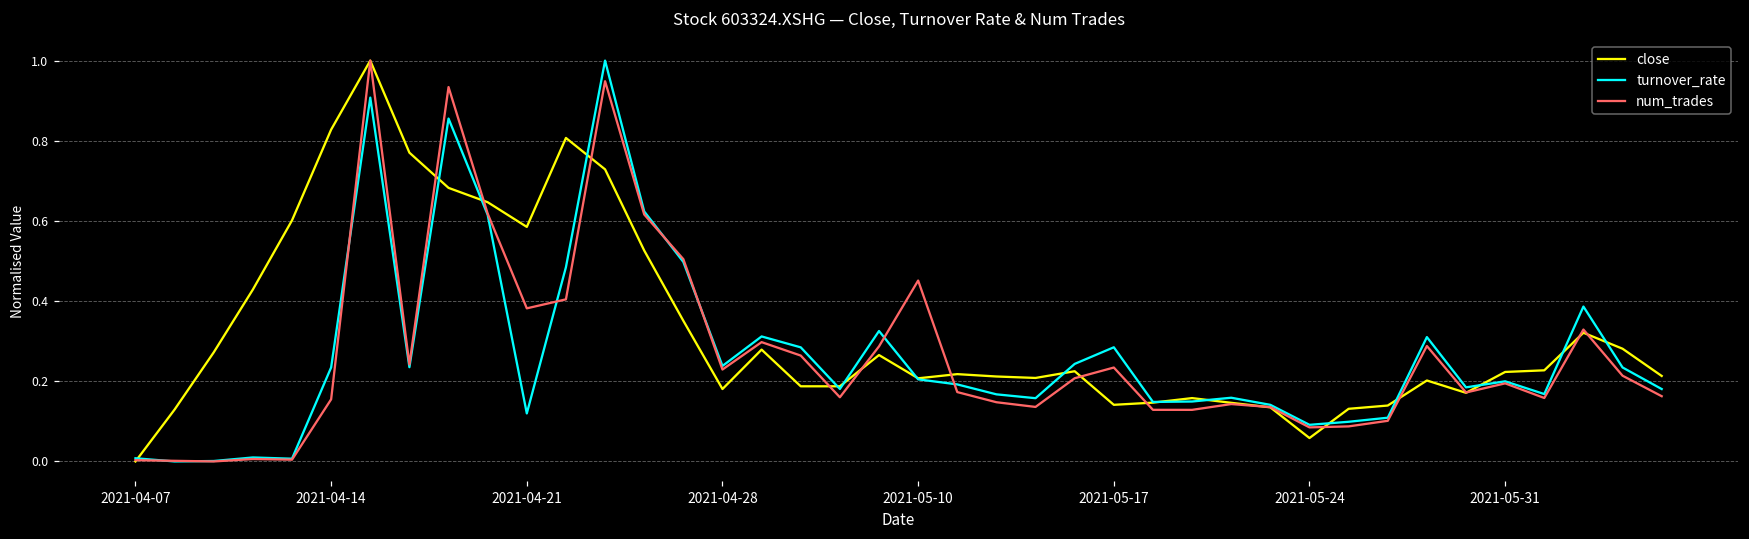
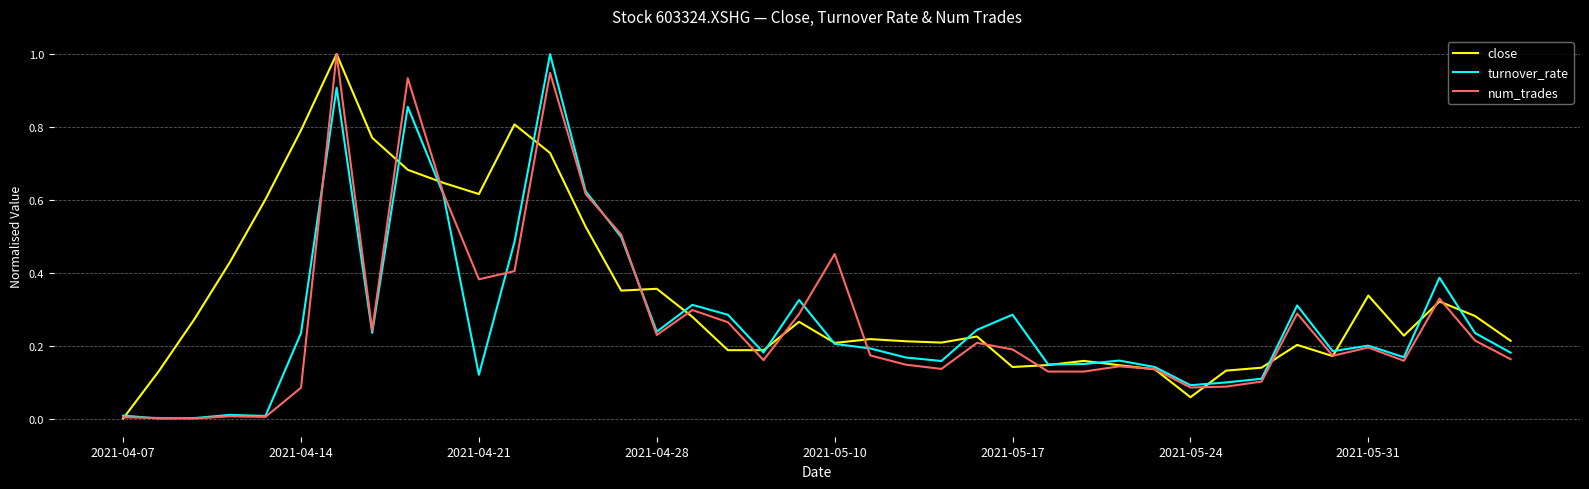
close, 2021-04-14: 0.83 -> 0.79
num_trades, 2021-04-14: 0.15 -> 0.08
close, 2021-04-21: 0.59 -> 0.62
close, 2021-04-28: 0.18 -> 0.36
num_trades, 2021-05-17: 0.23 -> 0.19
close, 2021-05-31: 0.22 -> 0.34
